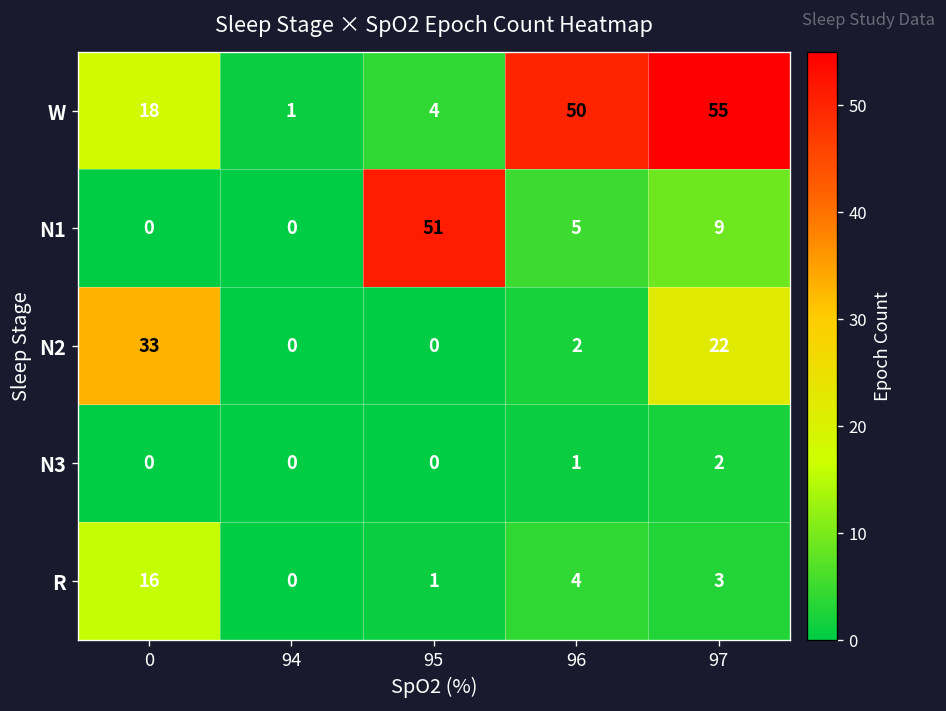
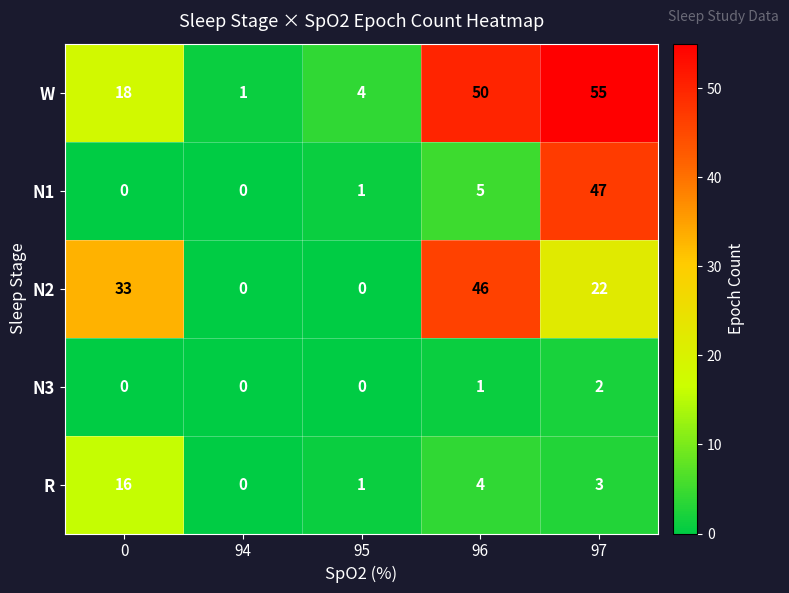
N1, 95: 51 -> 1
N1, 97: 9 -> 47
N2, 96: 2 -> 46
